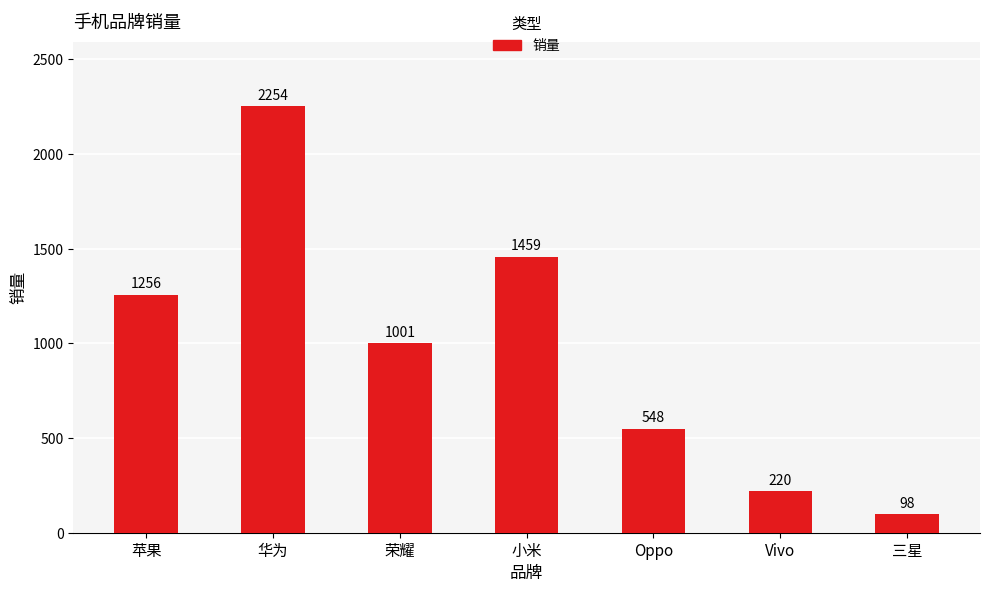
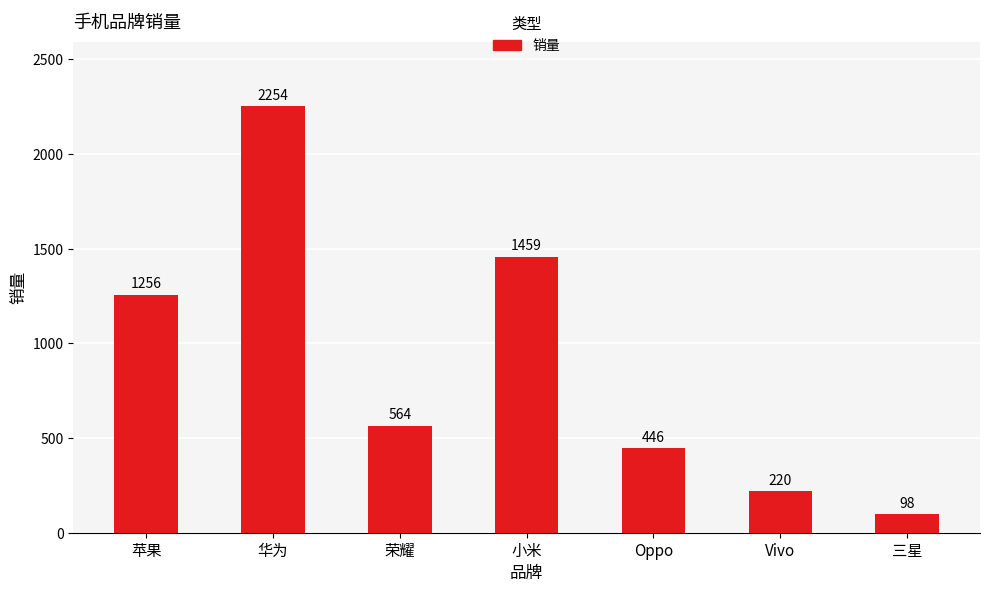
荣耀: 1001 -> 564
Oppo: 548 -> 446
